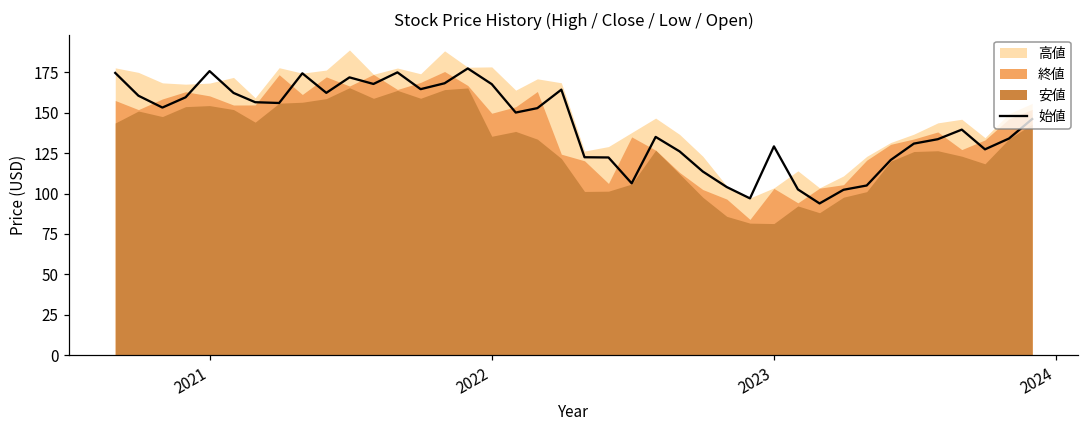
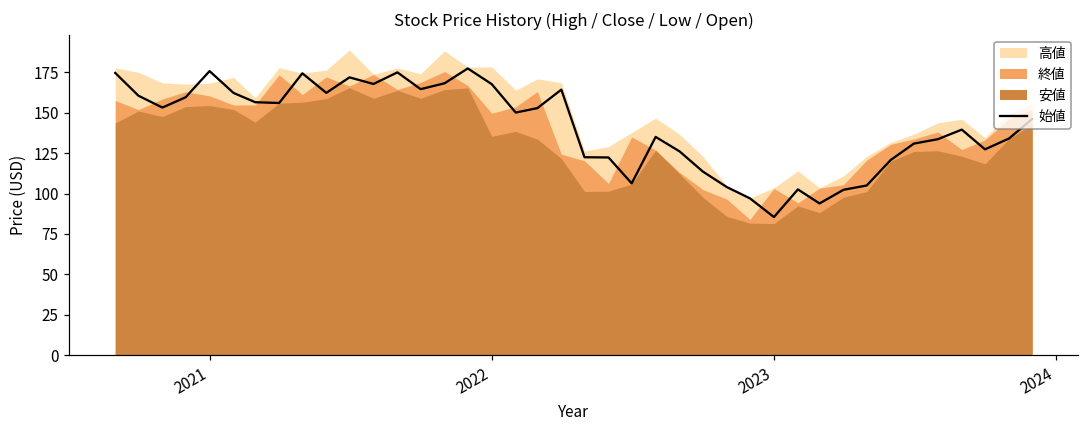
始値, 2023: 129 -> 85
